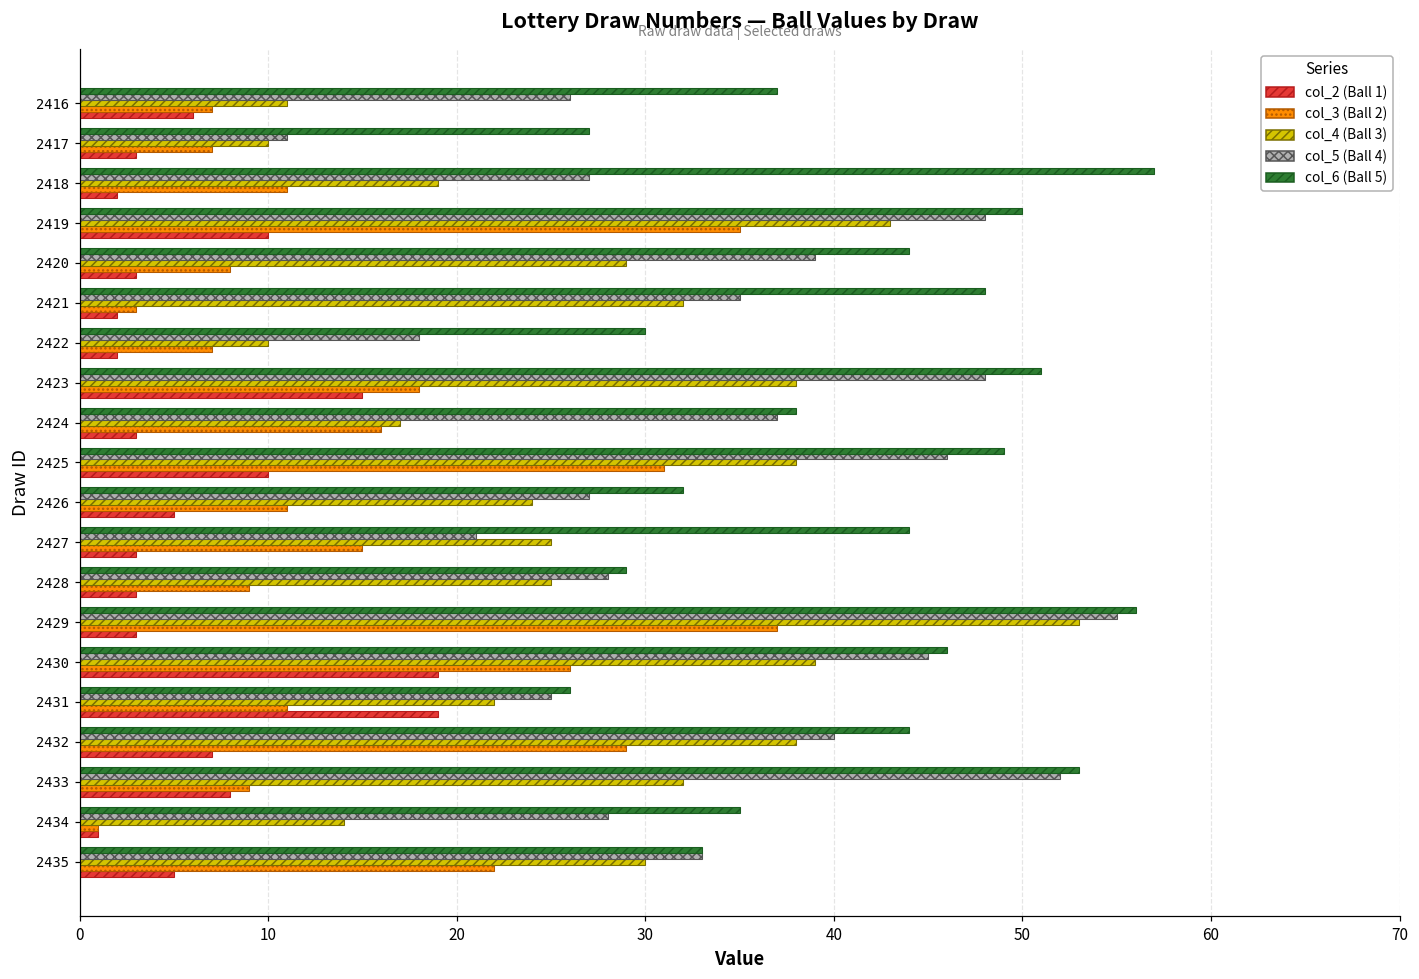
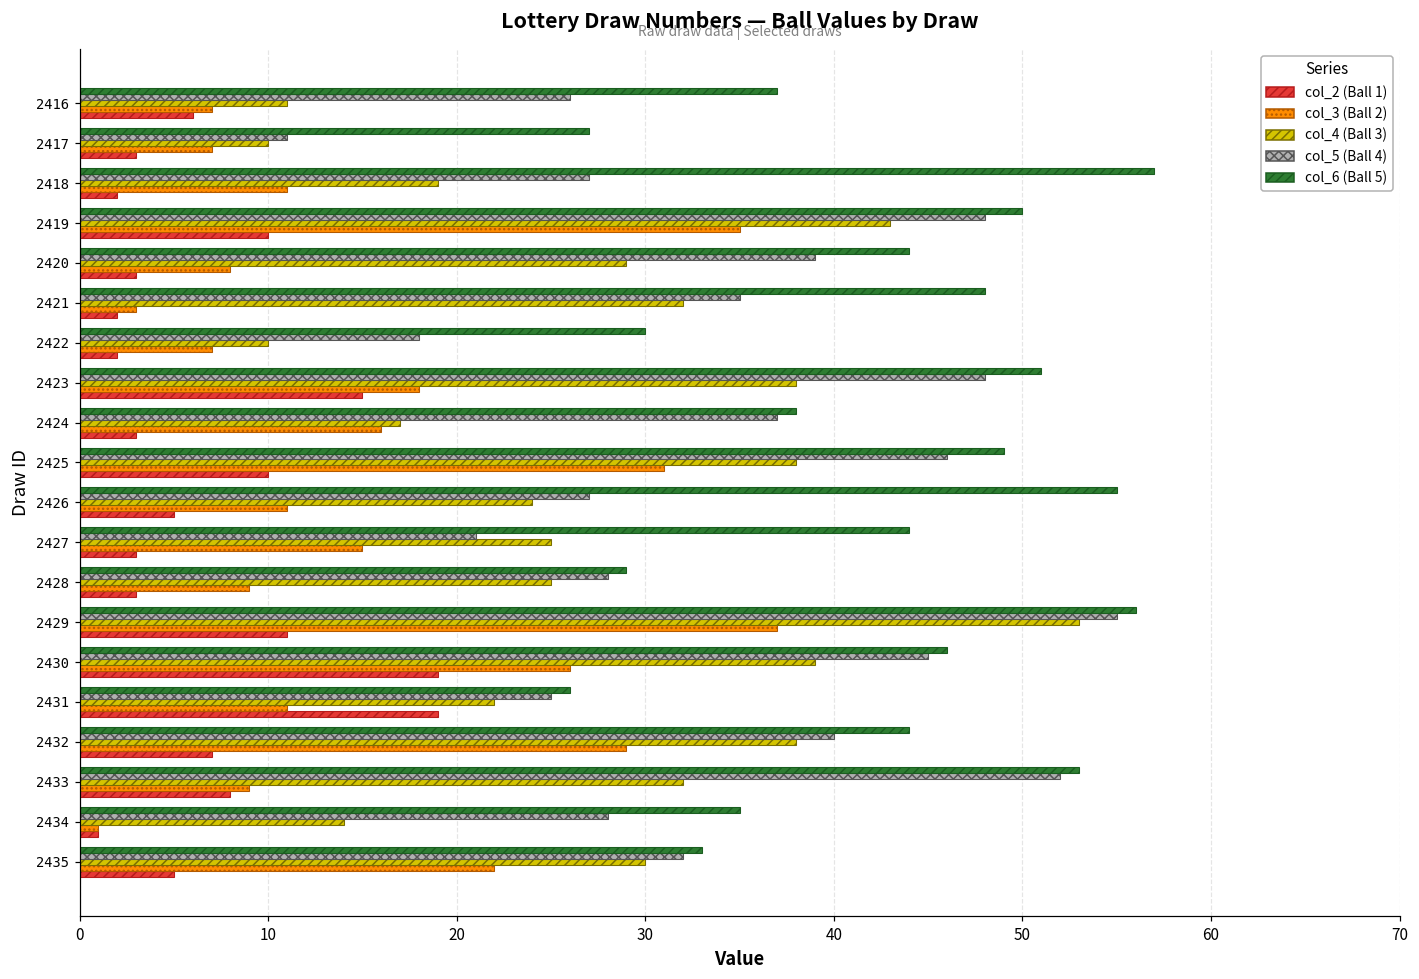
col_6 (Ball 5), 2426: 32 -> 55
col_2 (Ball 1), 2429: 3 -> 11
col_5 (Ball 4), 2435: 33 -> 32
